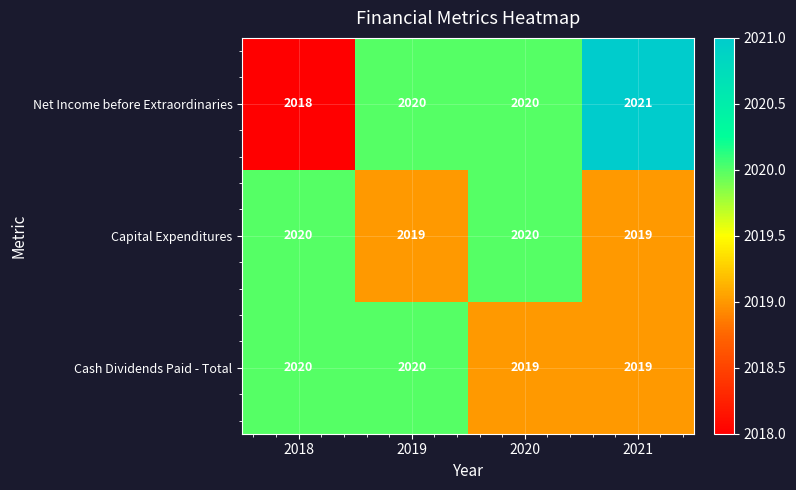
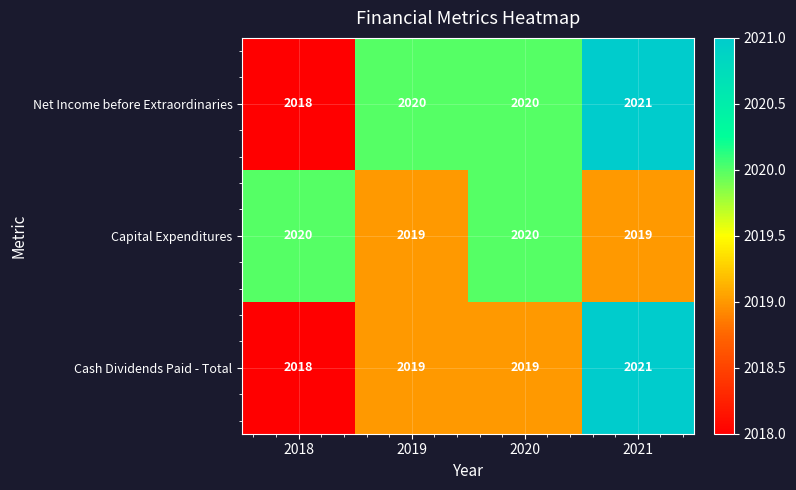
Cash Dividends Paid - Total, 2018: 2020 -> 2018
Cash Dividends Paid - Total, 2019: 2020 -> 2019
Cash Dividends Paid - Total, 2021: 2019 -> 2021
